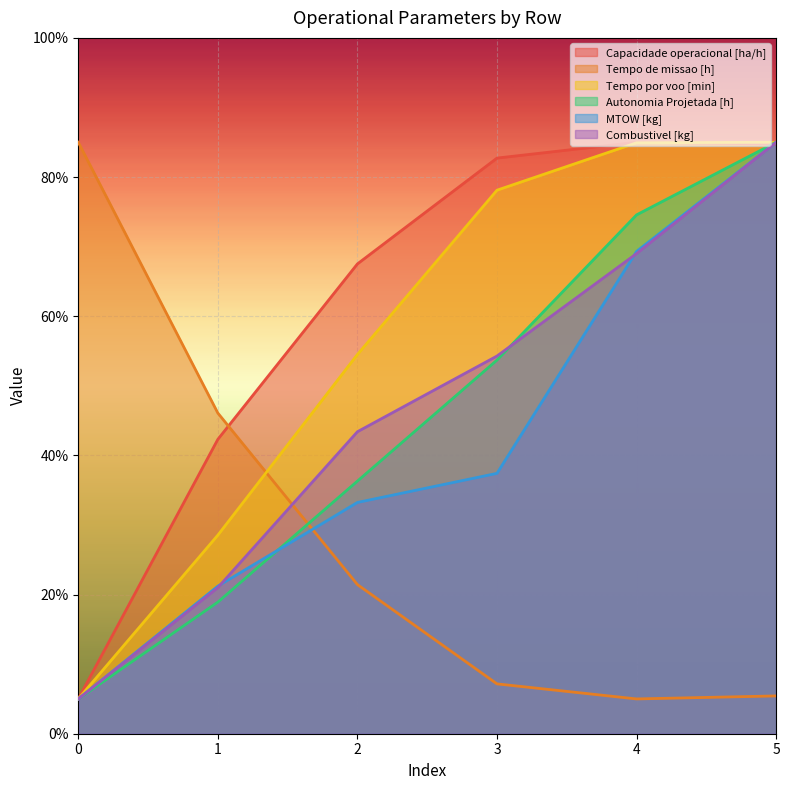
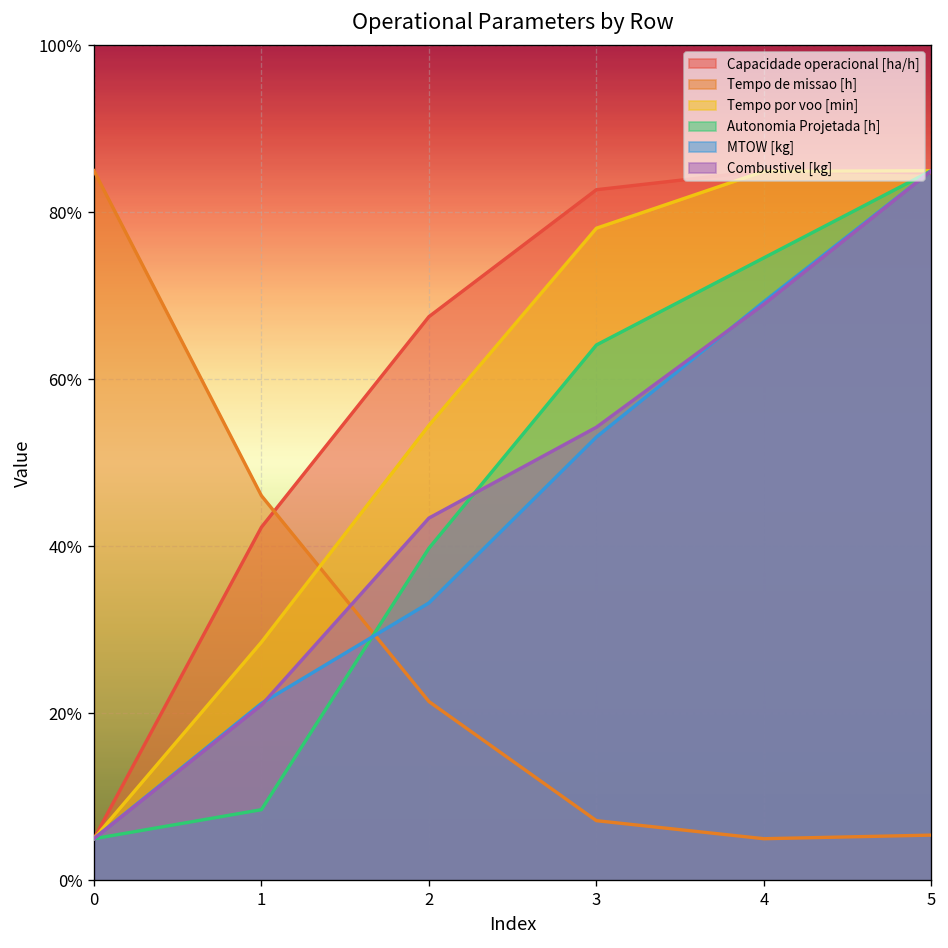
Autonomia Projetada [h], 1: 19% -> 8%
Autonomia Projetada [h], 2: 36% -> 40%
Autonomia Projetada [h], 3: 54% -> 64%
MTOW [kg], 3: 37% -> 53%
